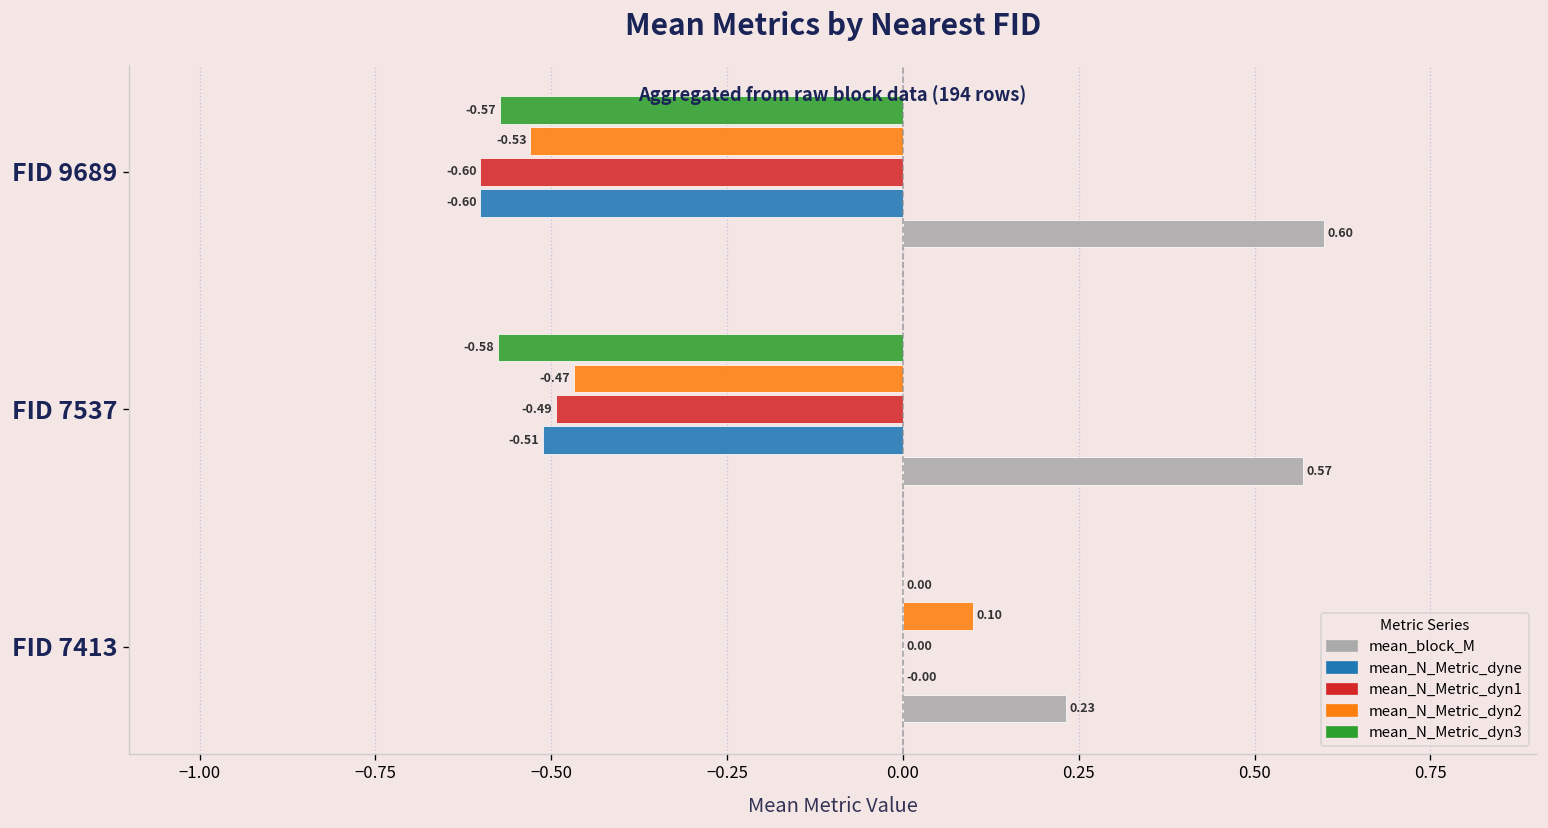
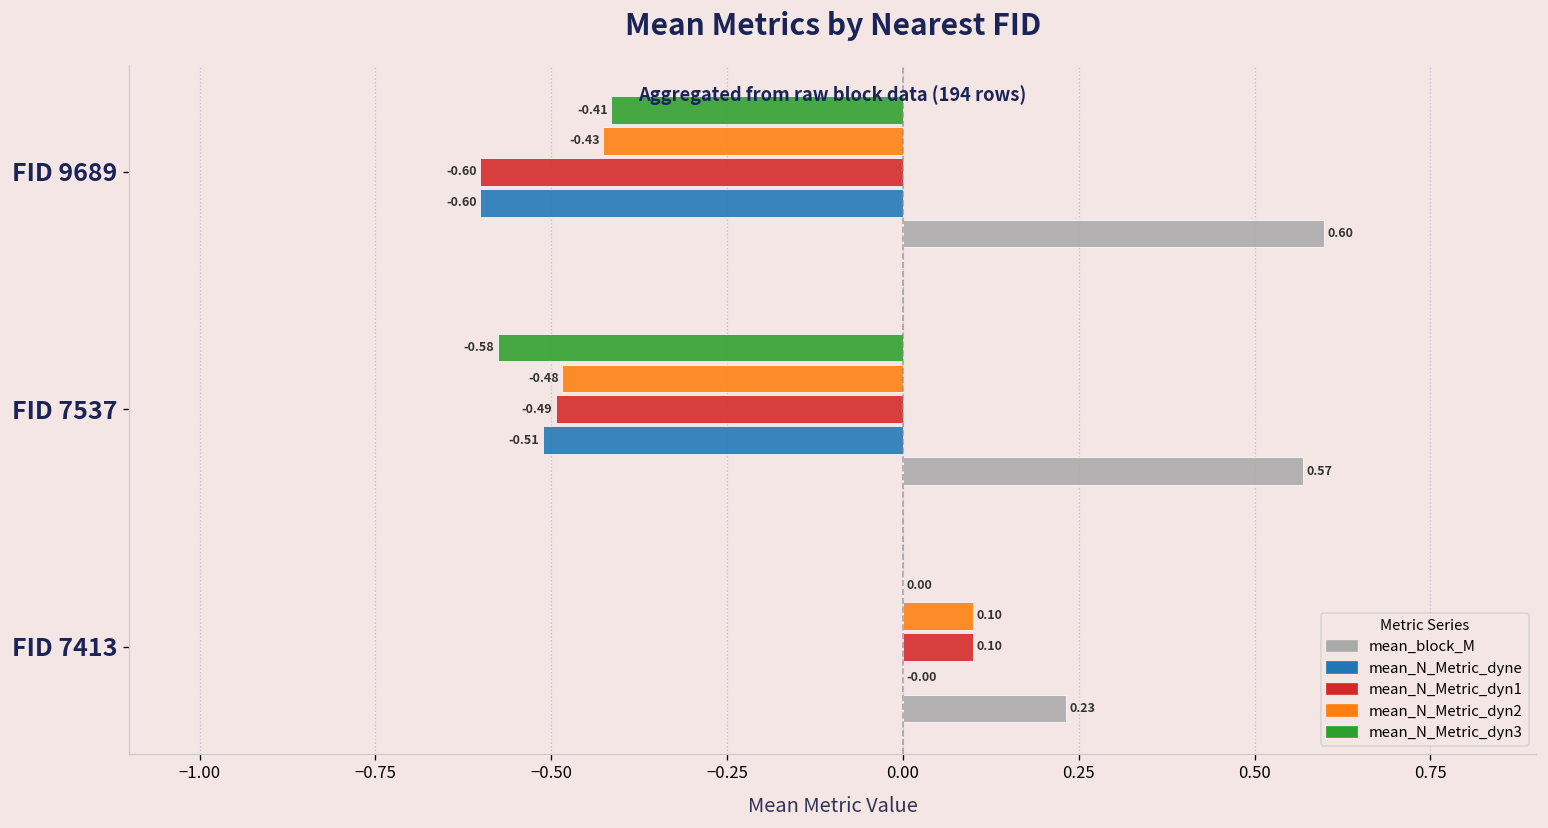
mean_N_Metric_dyn3, FID 9689: -0.57 -> -0.41
mean_N_Metric_dyn2, FID 9689: -0.53 -> -0.43
mean_N_Metric_dyn2, FID 7537: -0.47 -> -0.48
mean_N_Metric_dyn1, FID 7413: 0.00 -> 0.10
